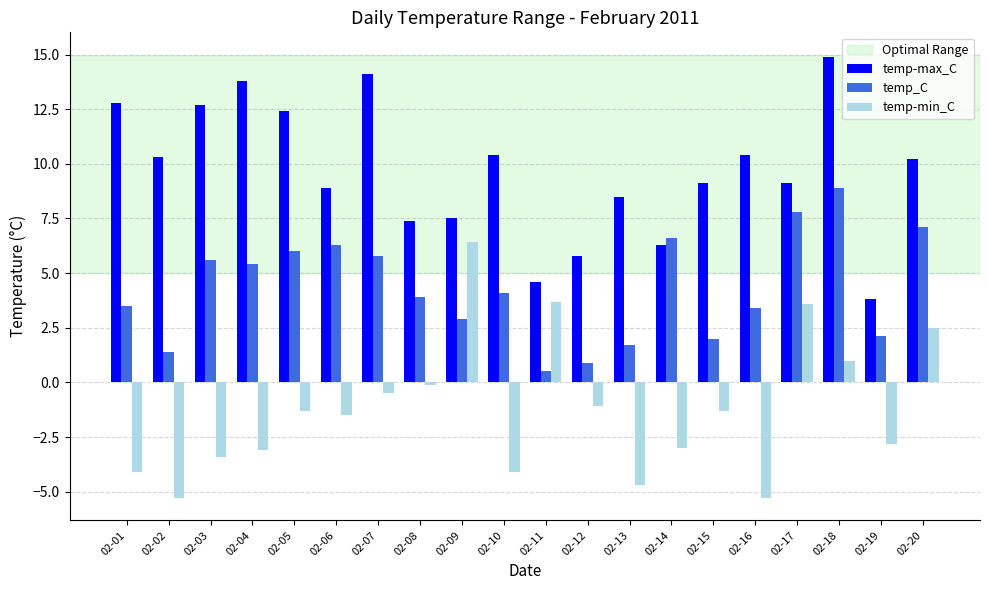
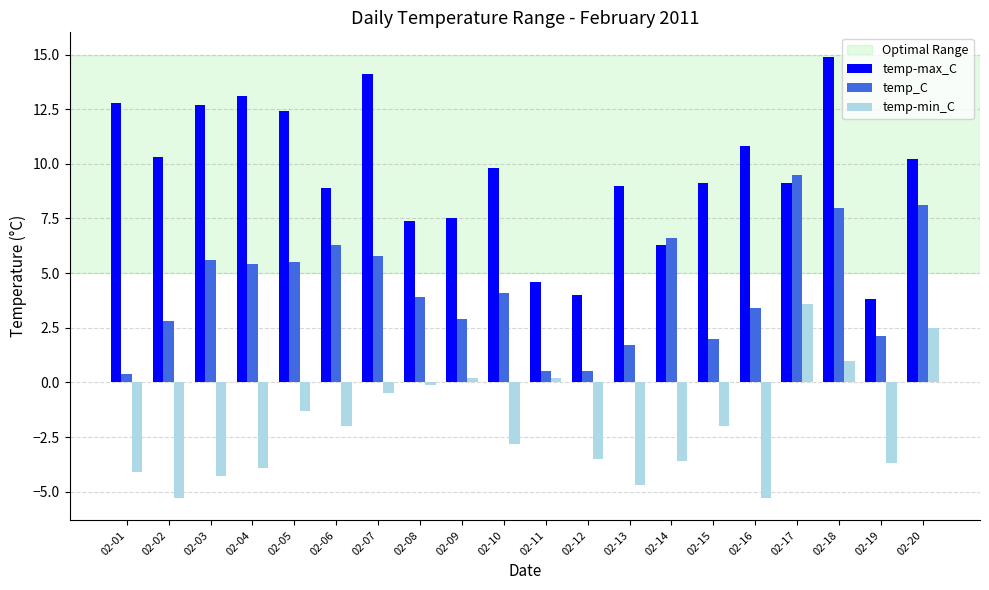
temp_C, 02-01: 3.5 -> 0.4
temp_C, 02-02: 1.4 -> 2.8
temp-min_C, 02-03: -3.4 -> -4.3
temp-max_C, 02-04: 13.8 -> 13.1
temp-min_C, 02-04: -3.1 -> -3.9
temp_C, 02-05: 6.0 -> 5.5
temp-min_C, 02-06: -1.5 -> -2.0
temp-min_C, 02-09: 6.4 -> 0.2
temp-max_C, 02-10: 10.4 -> 9.8
temp-min_C, 02-10: -4.1 -> -2.8
temp-min_C, 02-11: 3.7 -> 0.2
temp-max_C, 02-12: 5.8 -> 4.0
temp_C, 02-12: 0.9 -> 0.5
temp-min_C, 02-12: -1.1 -> -3.5
temp-max_C, 02-13: 8.5 -> 9.0
temp-min_C, 02-14: -3.0 -> -3.6
temp-min_C, 02-15: -1.3 -> -2.0
temp-max_C, 02-16: 10.4 -> 10.8
temp_C, 02-17: 7.8 -> 9.5
temp_C, 02-18: 8.9 -> 8.0
temp-min_C, 02-19: -2.8 -> -3.7
temp_C, 02-20: 7.1 -> 8.1
